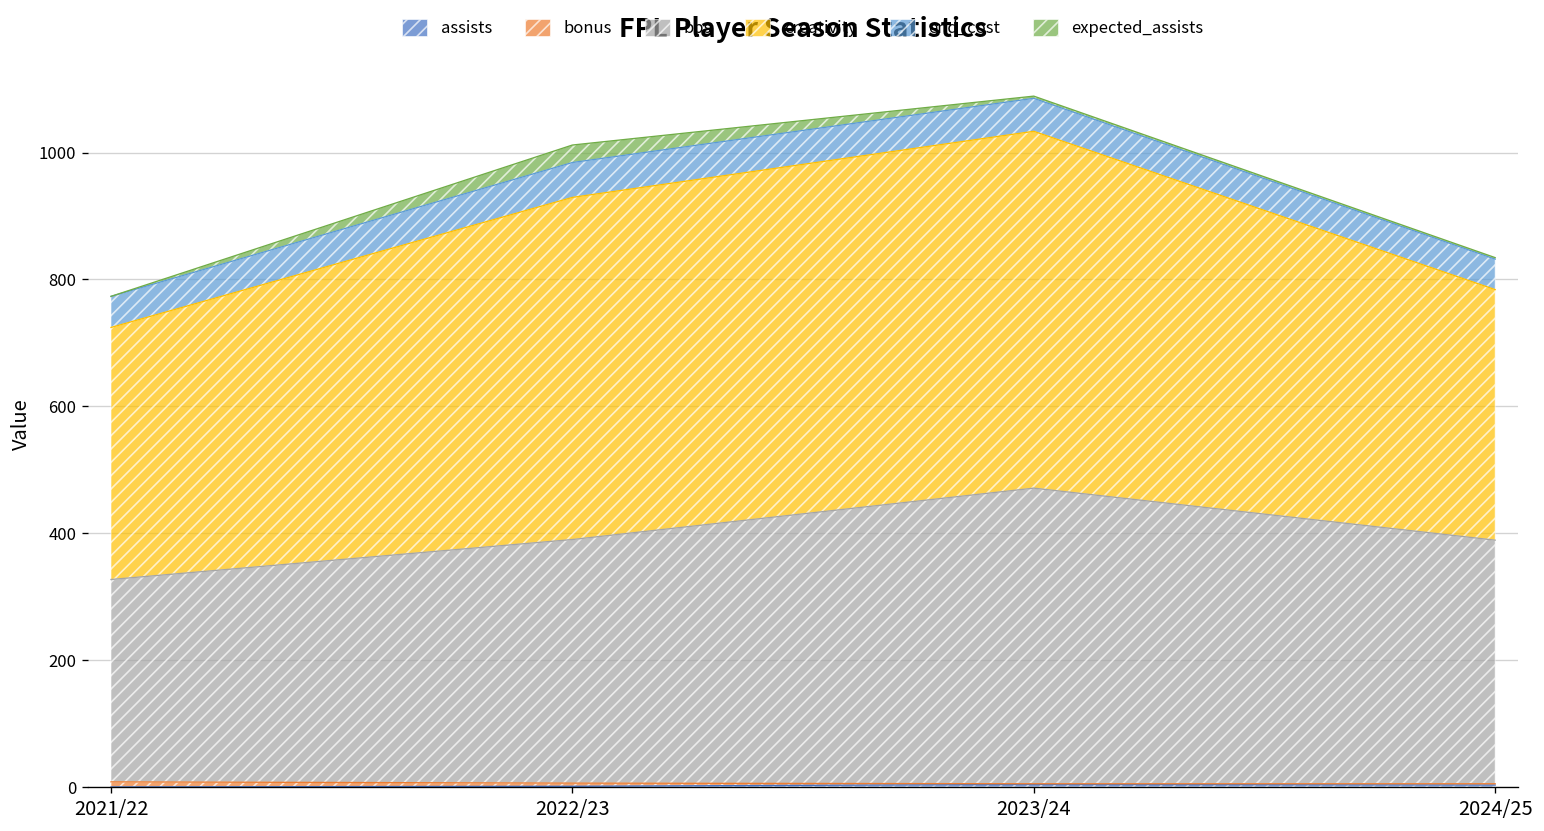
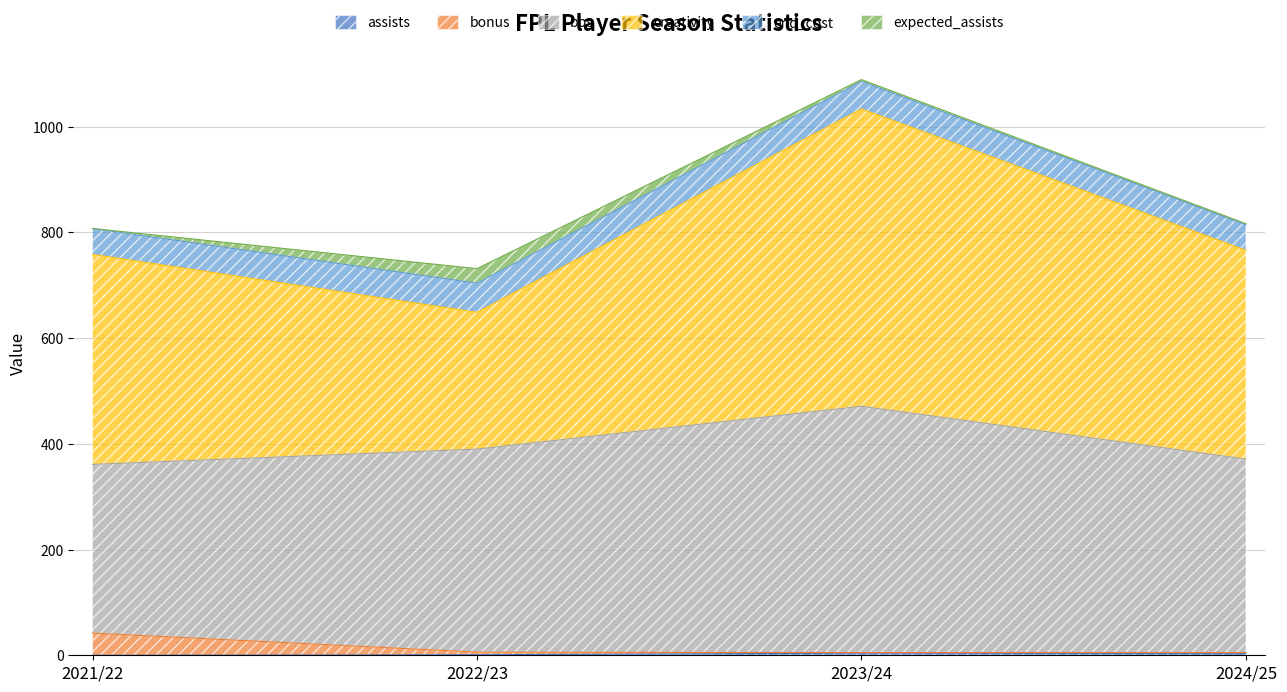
bonus, 2021/22: 10 -> 40
creativity, 2022/23: 540 -> 260
bps, 2024/25: 380 -> 370
